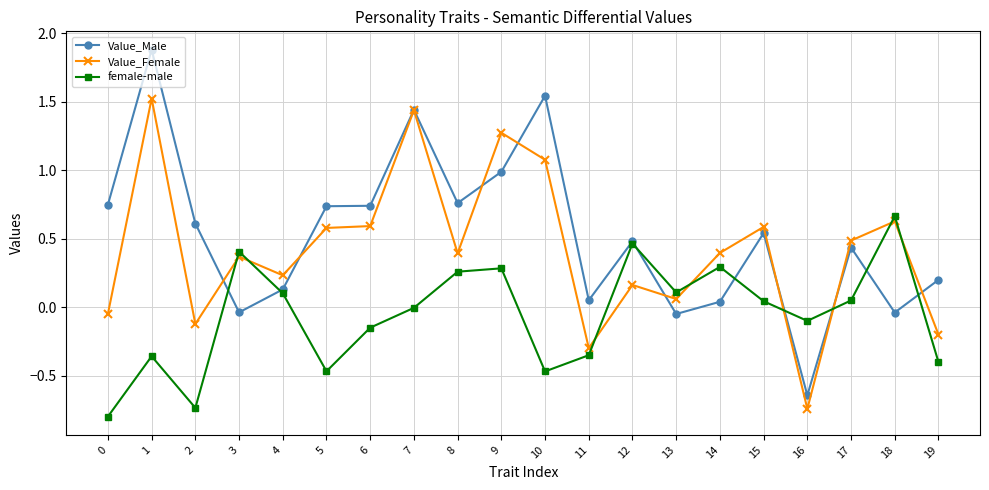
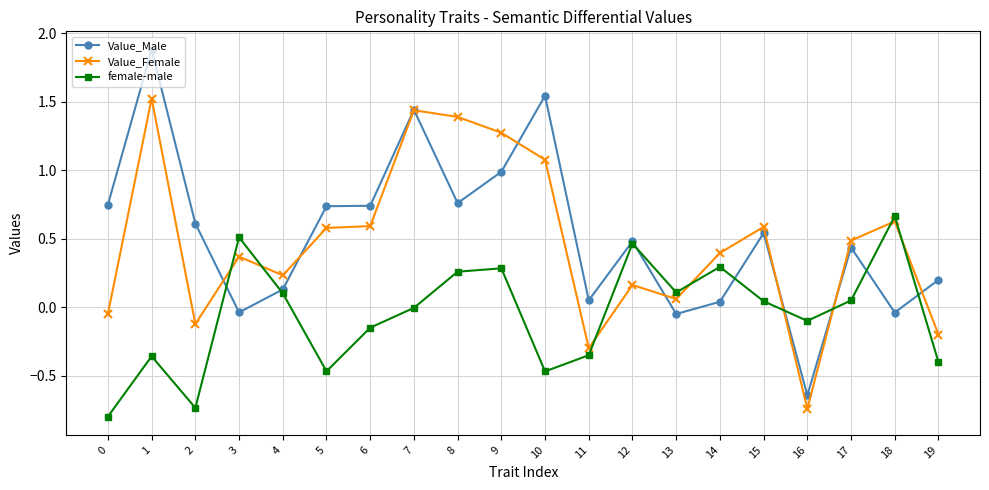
female-male, 3: 0.41 -> 0.51
Value_Female, 8: 0.39 -> 1.39
